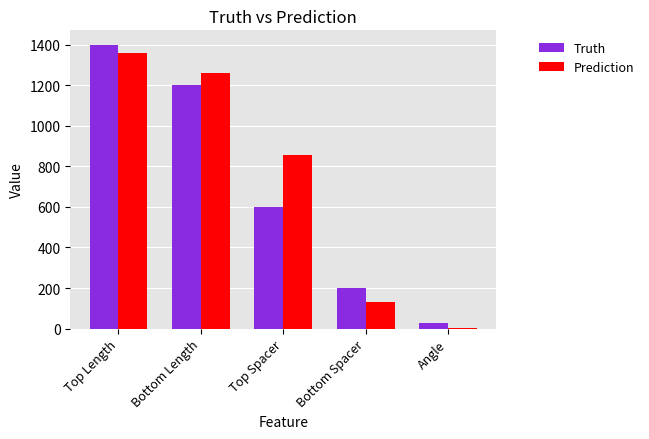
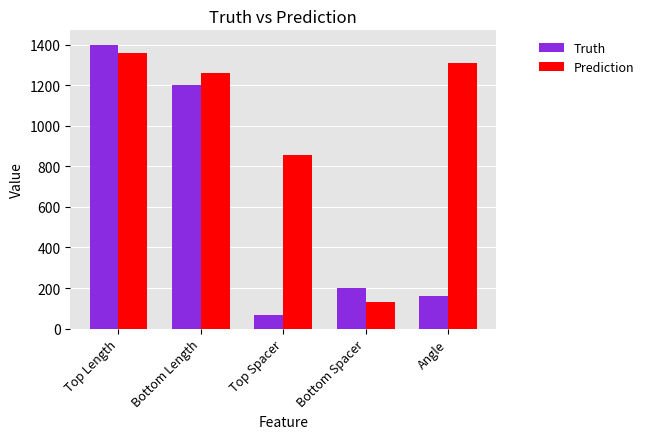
Truth, Top Spacer: 600 -> 70
Truth, Angle: 30 -> 160
Prediction, Angle: 0 -> 1310
